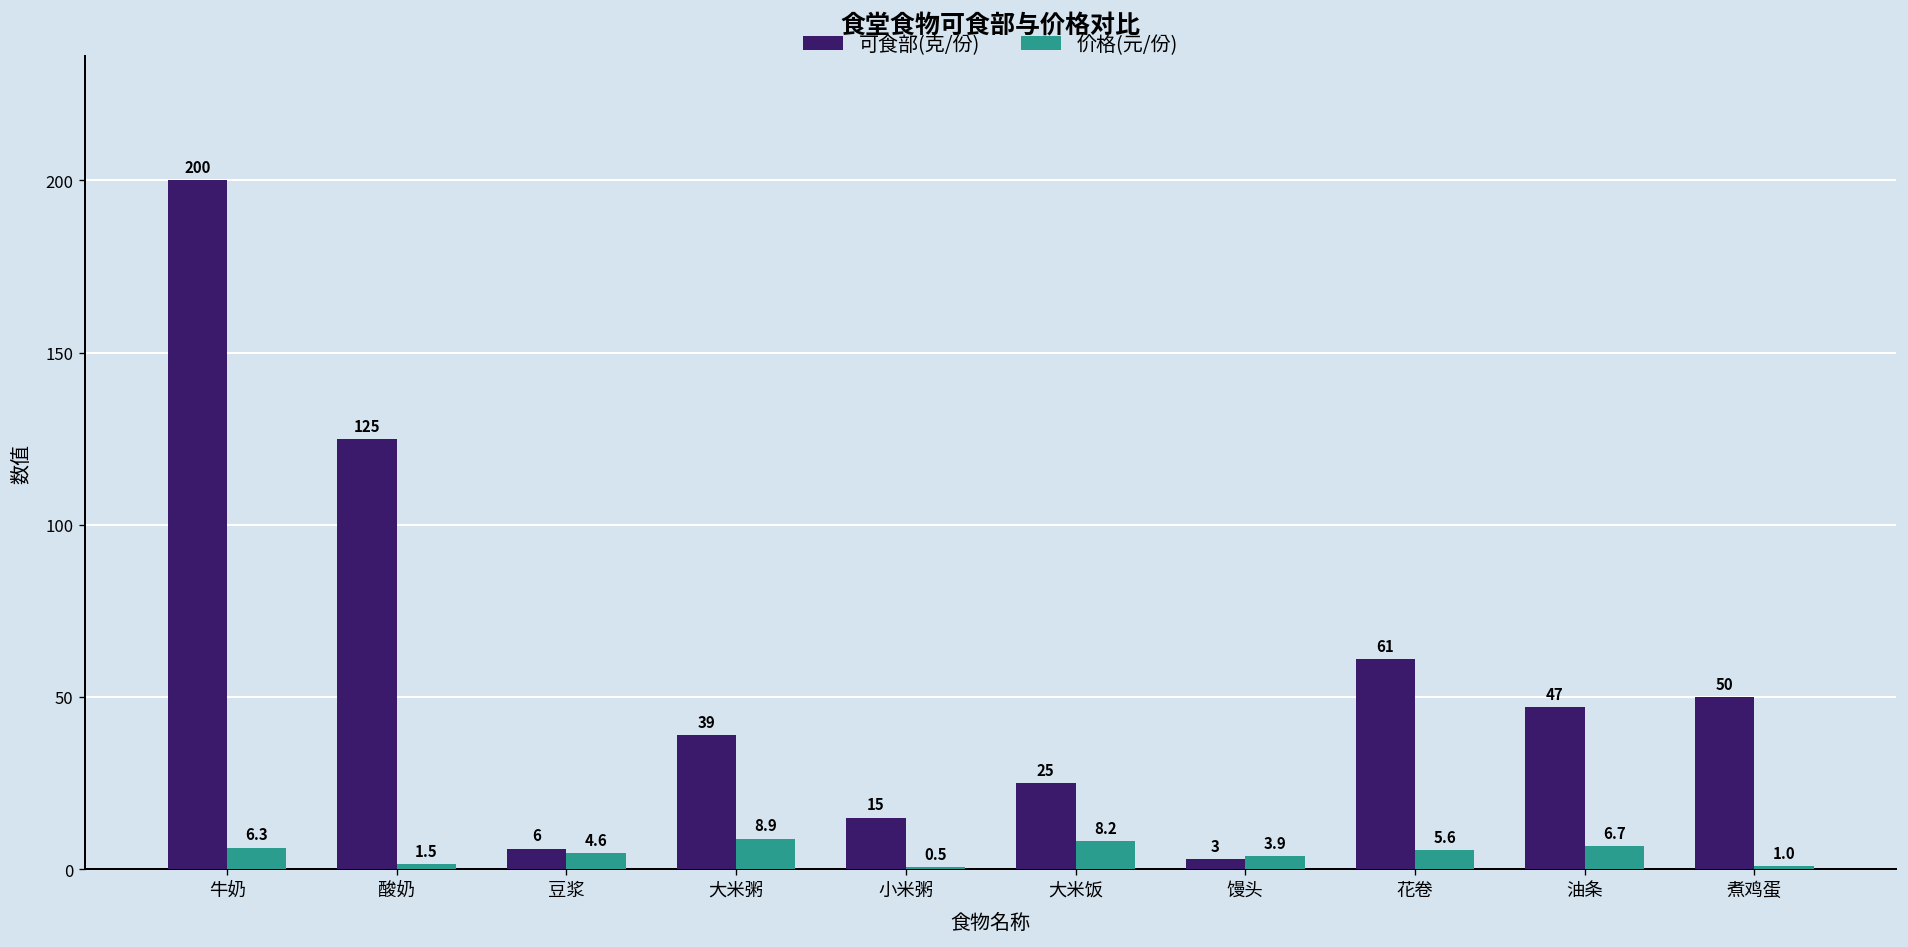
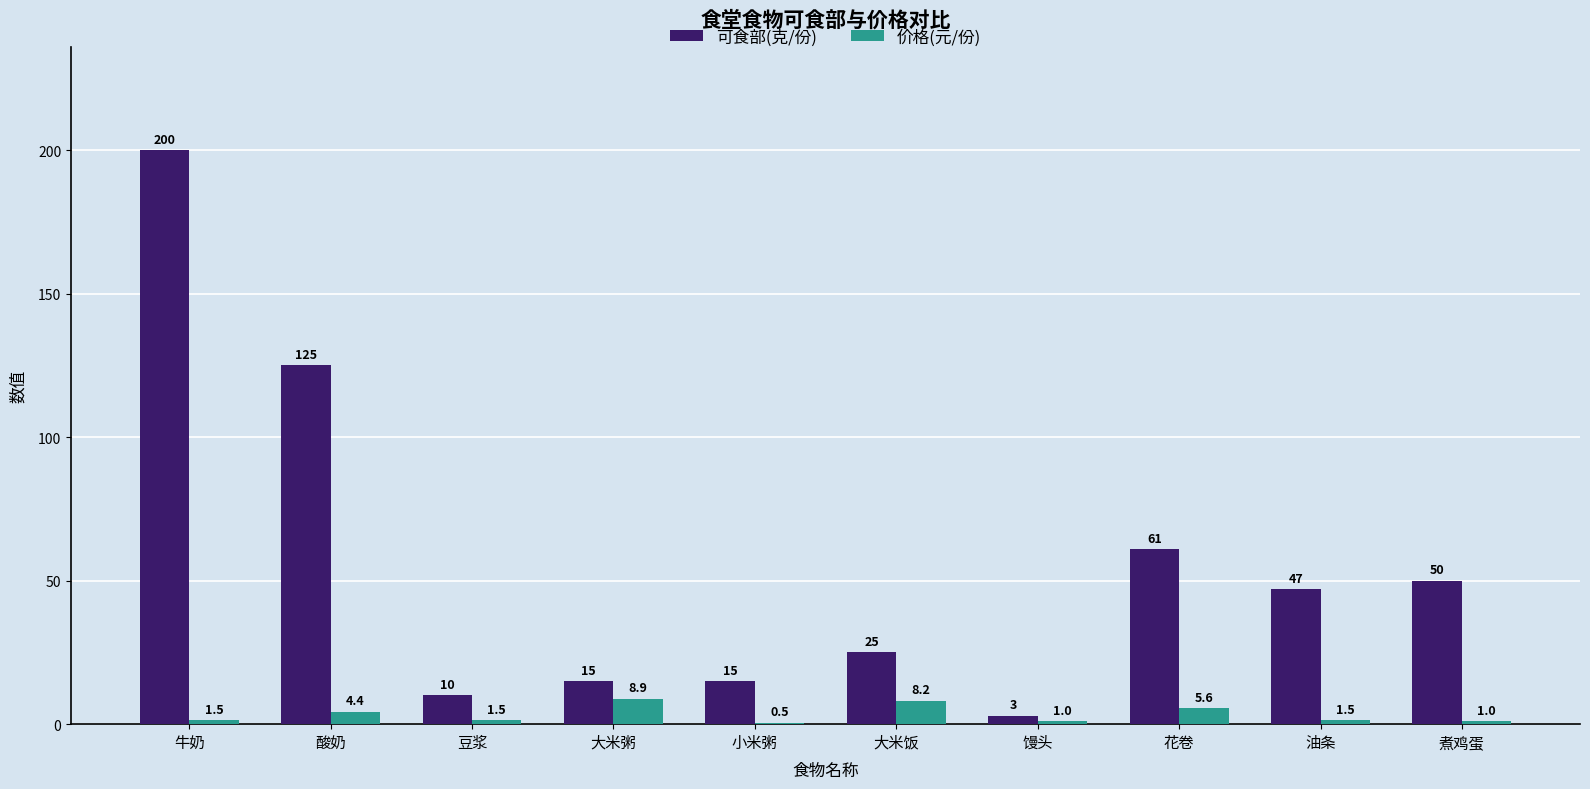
价格(元/份), 牛奶: 6.3 -> 1.5
价格(元/份), 酸奶: 1.5 -> 4.4
可食部(克/份), 豆浆: 6 -> 10
价格(元/份), 豆浆: 4.6 -> 1.5
可食部(克/份), 大米粥: 39 -> 15
价格(元/份), 馒头: 3.9 -> 1.0
价格(元/份), 油条: 6.7 -> 1.5
